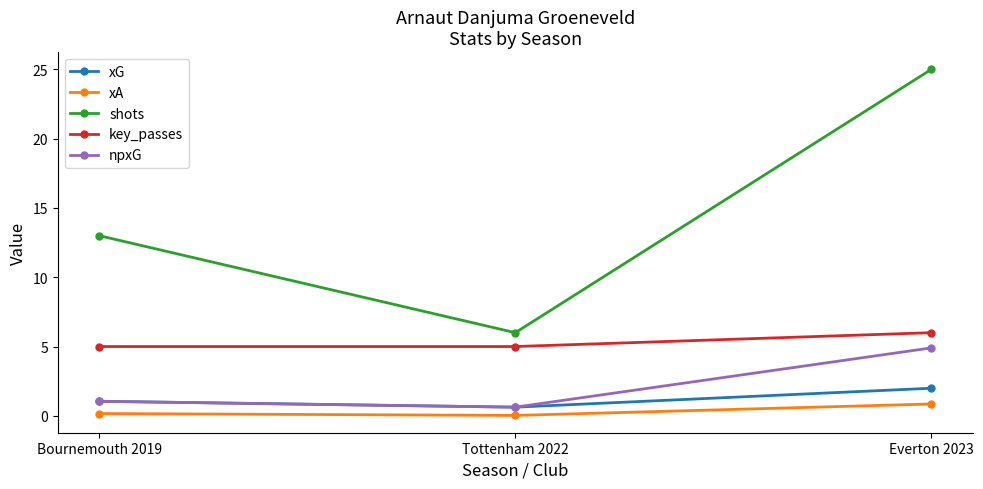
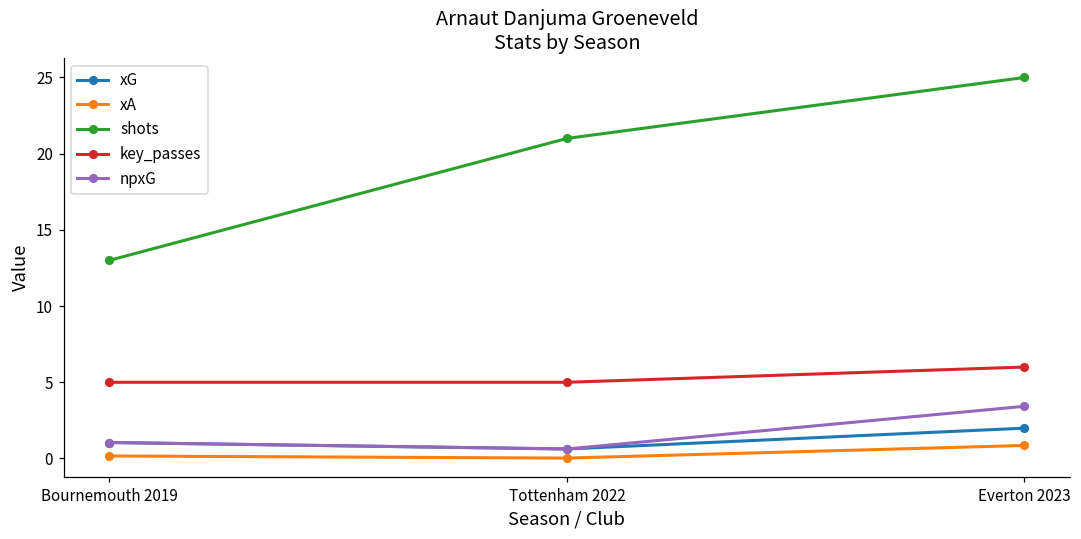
shots, Tottenham 2022: 6 -> 21
npxG, Everton 2023: 4.9 -> 3.4
